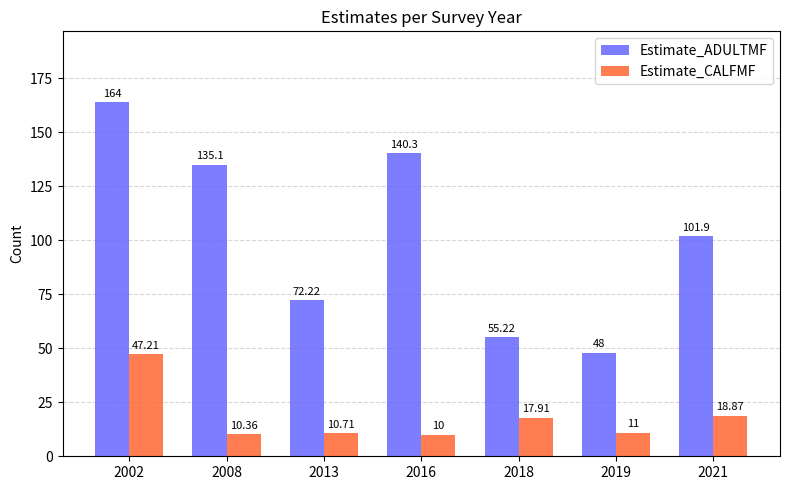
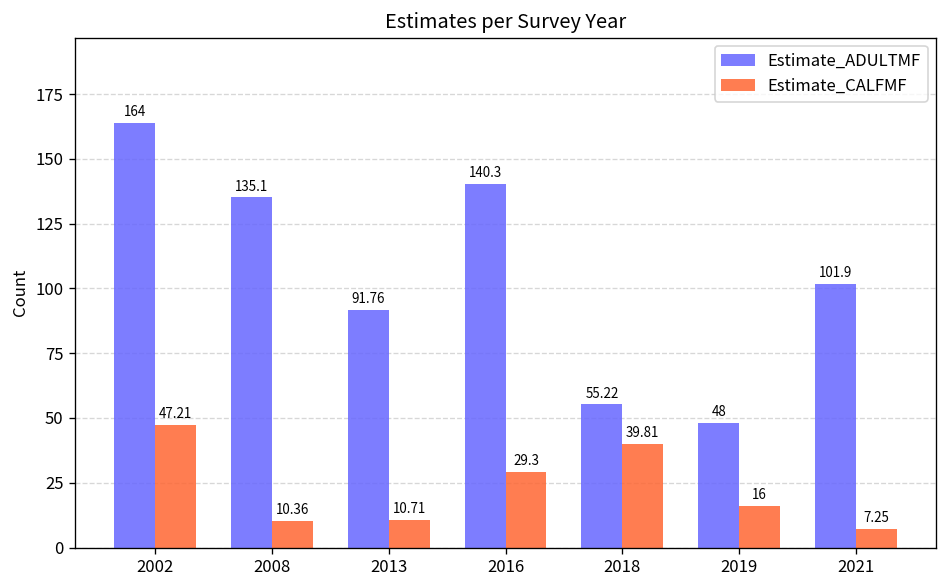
Estimate_ADULTMF, 2013: 72.22 -> 91.76
Estimate_CALFMF, 2016: 10 -> 29.3
Estimate_CALFMF, 2018: 17.91 -> 39.81
Estimate_CALFMF, 2019: 11 -> 16
Estimate_CALFMF, 2021: 18.87 -> 7.25
